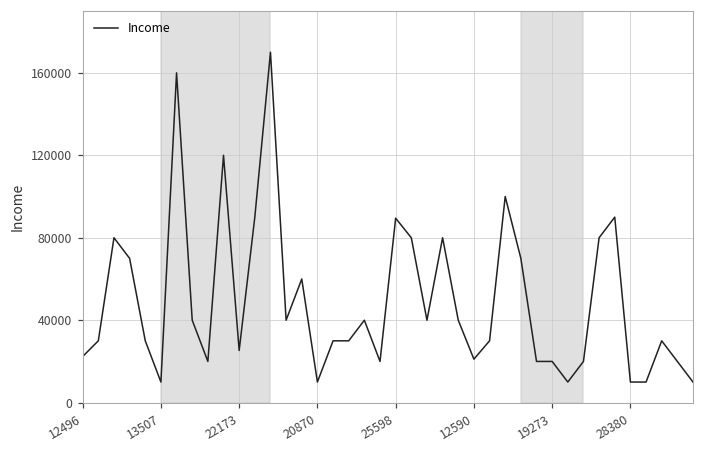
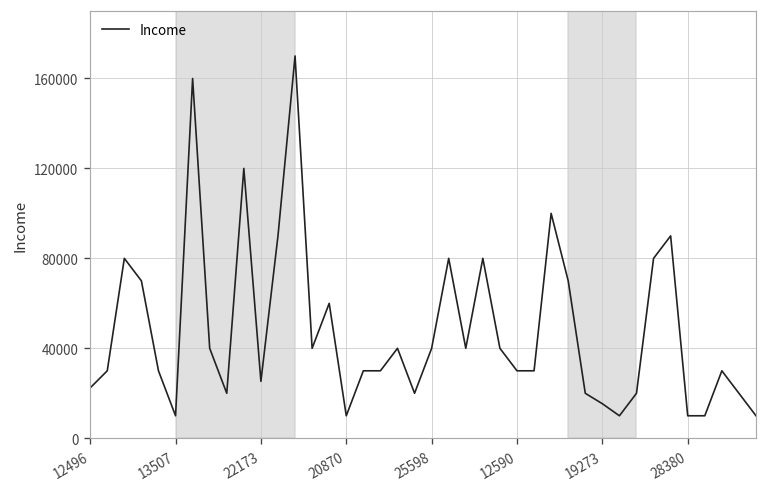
25598: 89000 -> 40000
12590: 21000 -> 30000
19273: 20000 -> 15000
